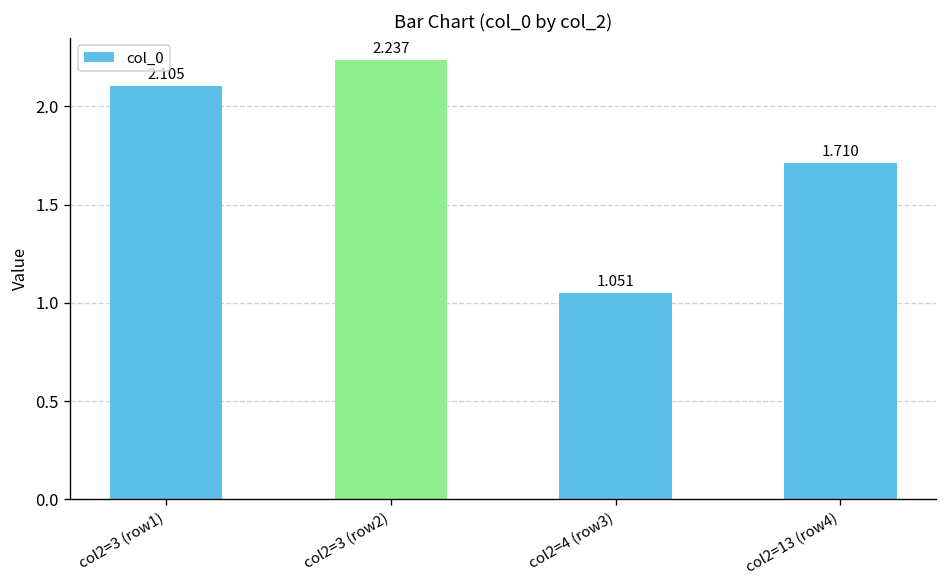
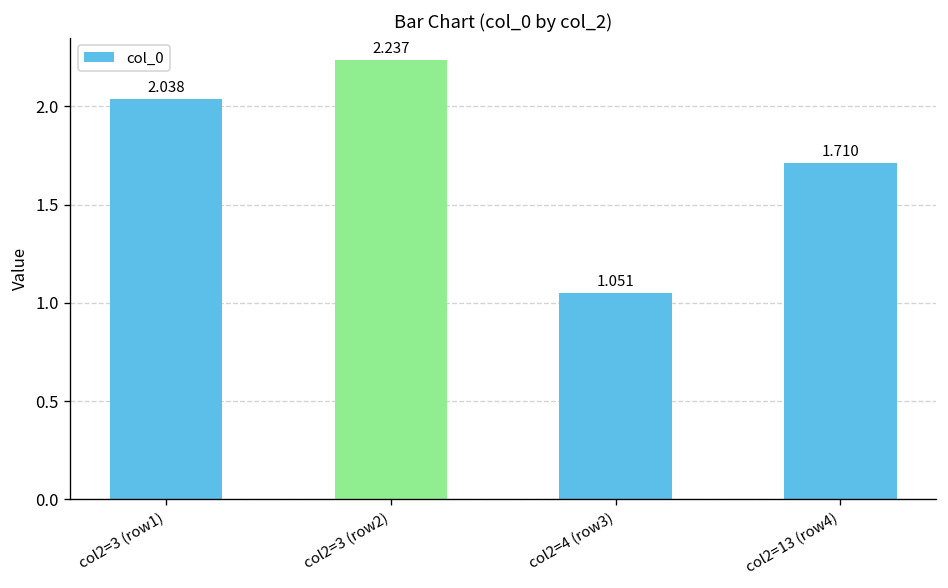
col2=3 (row1): 2.11 -> 2.04
